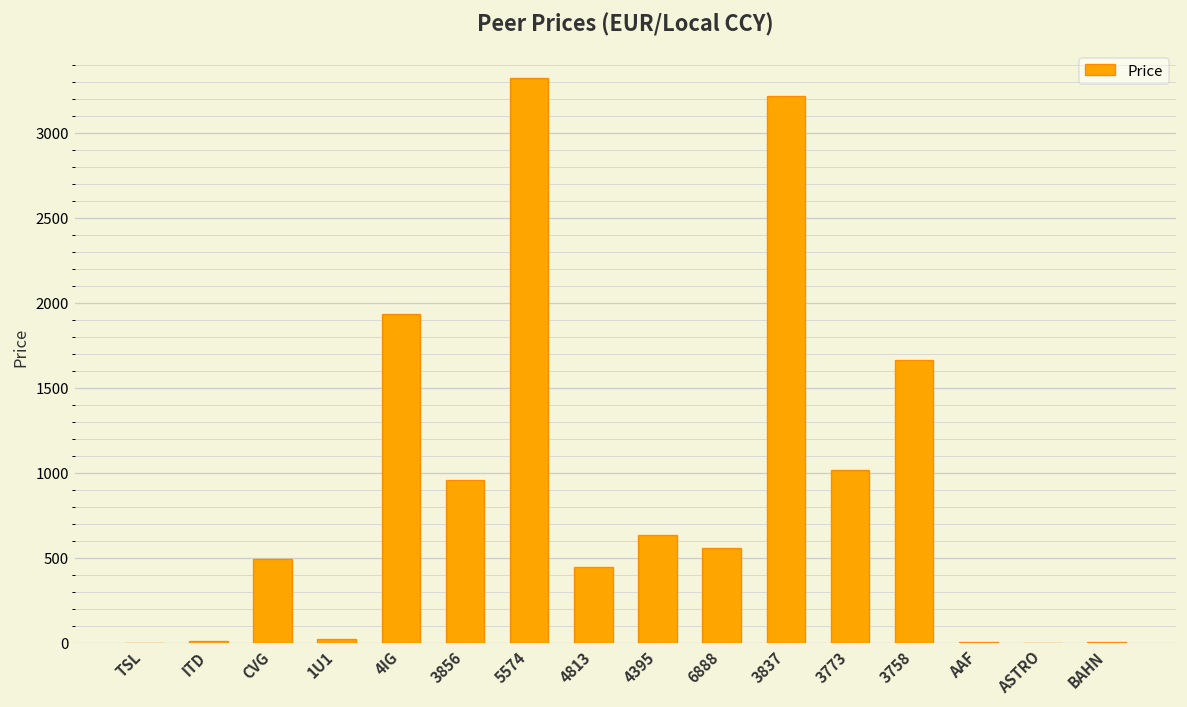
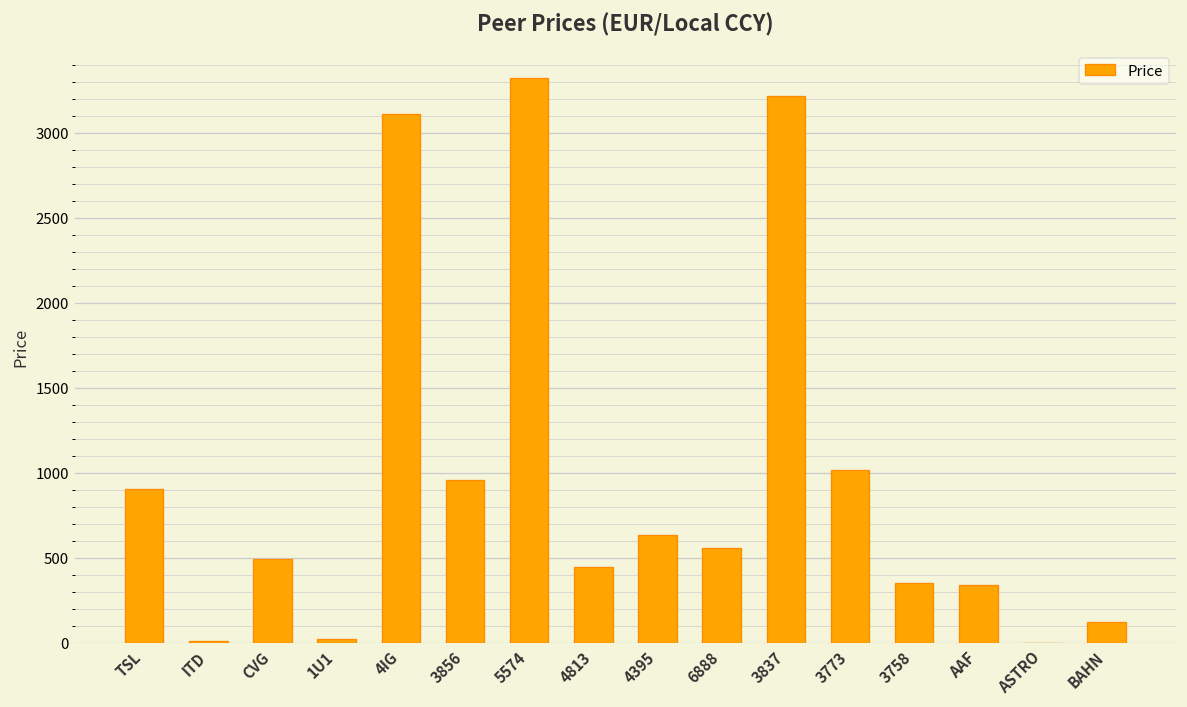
TSL: 0 -> 900
4IG: 1940 -> 3110
3758: 1660 -> 350
AAF: 0 -> 340
BAHN: 10 -> 120
